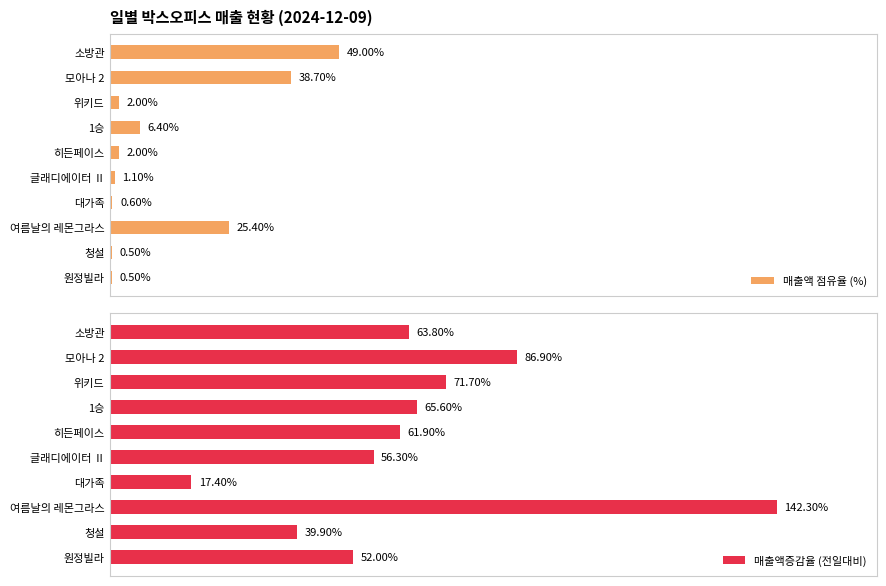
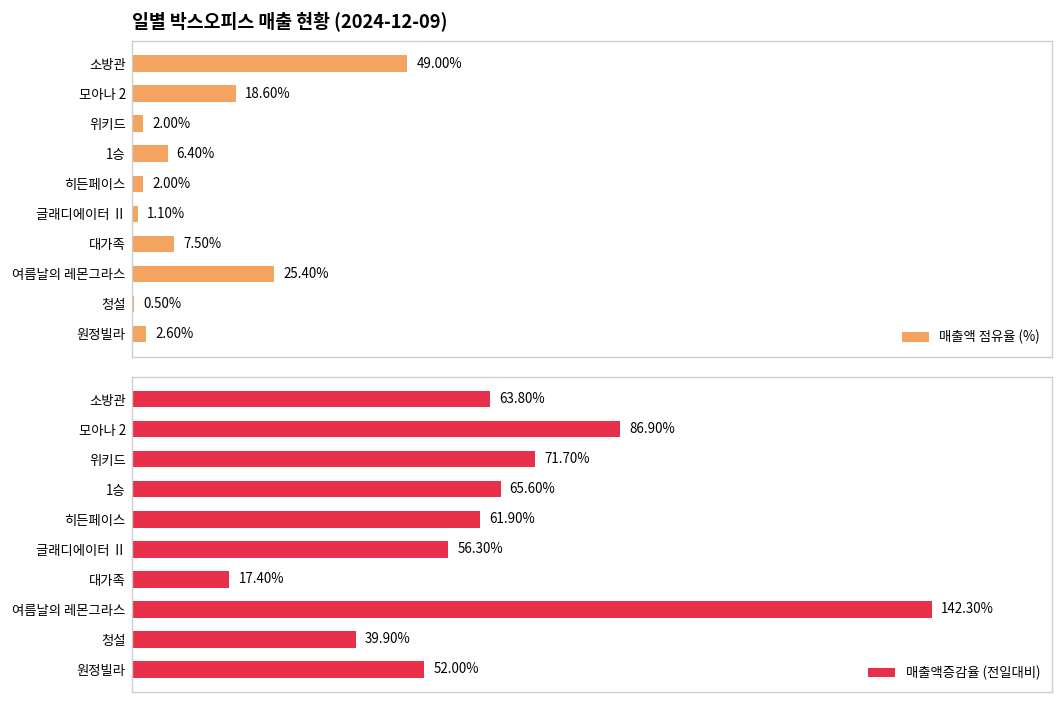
일별 박스오피스 매출 현황 (2024-12-09), 모아나 2: 38.70% -> 18.60%
일별 박스오피스 매출 현황 (2024-12-09), 대가족: 0.60% -> 7.50%
일별 박스오피스 매출 현황 (2024-12-09), 원정빌라: 0.50% -> 2.60%
